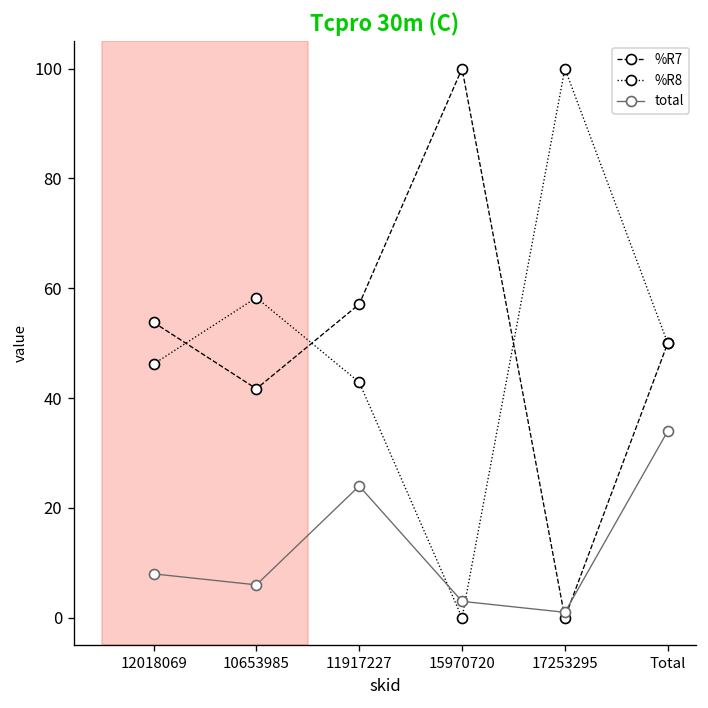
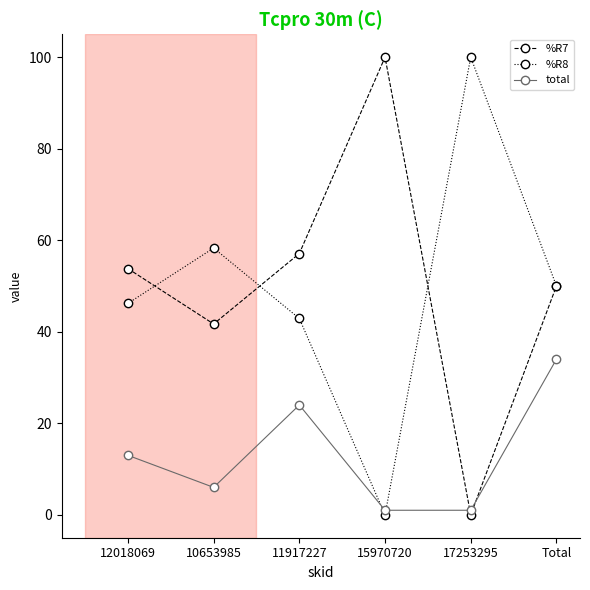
total, 12018069: 8 -> 13
total, 15970720: 3 -> 1
